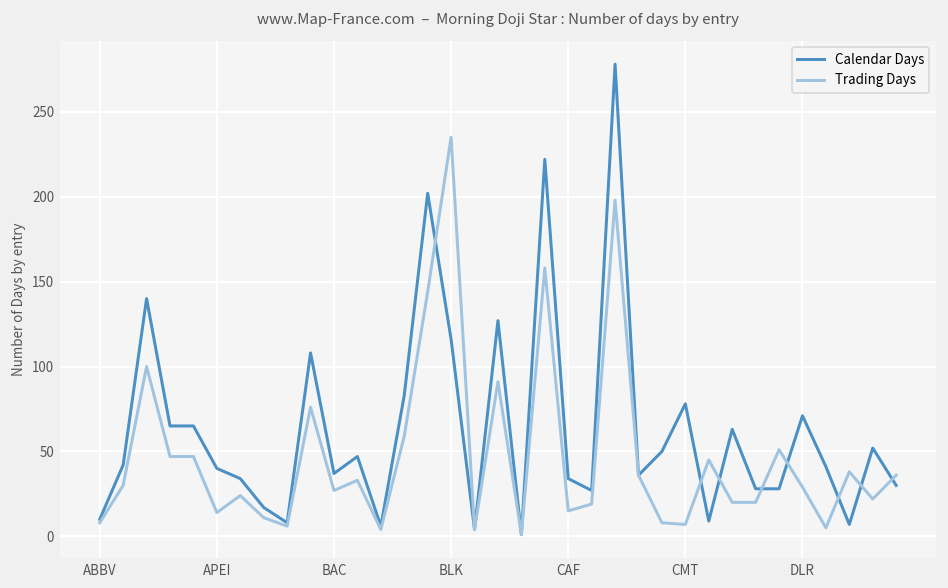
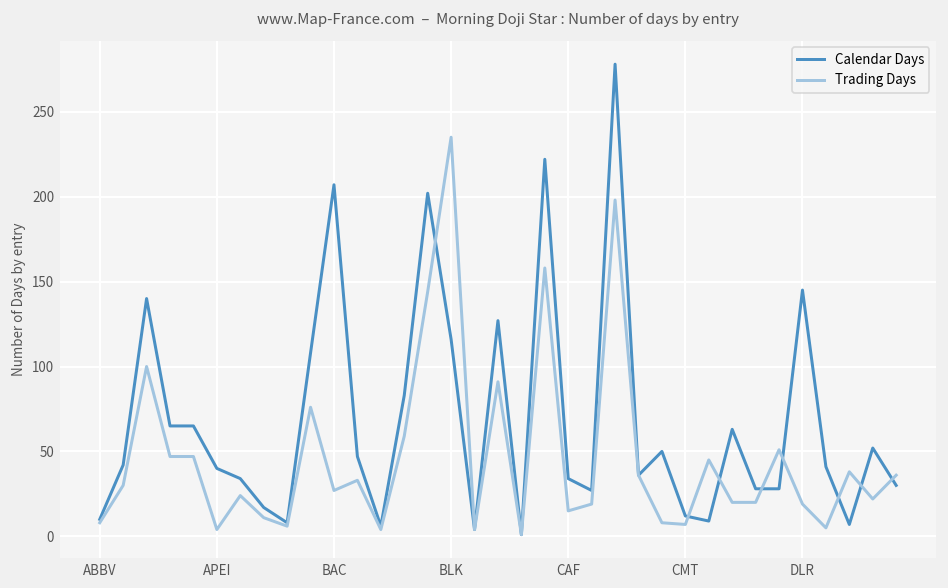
Trading Days, APEI: 14 -> 4
Calendar Days, BAC: 37 -> 207
Calendar Days, CMT: 78 -> 12
Calendar Days, DLR: 71 -> 145
Trading Days, DLR: 29 -> 19
